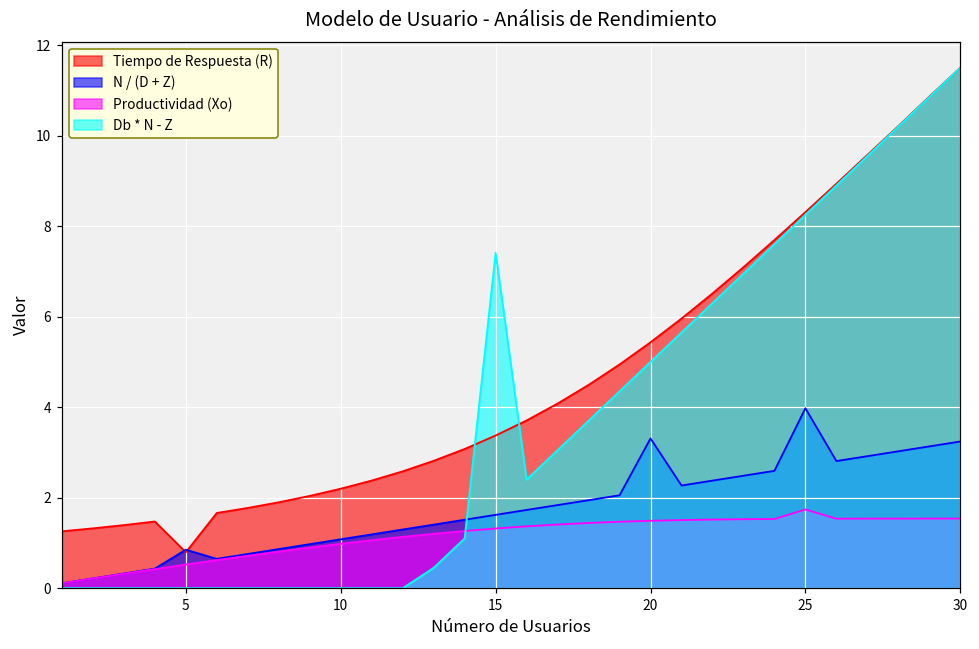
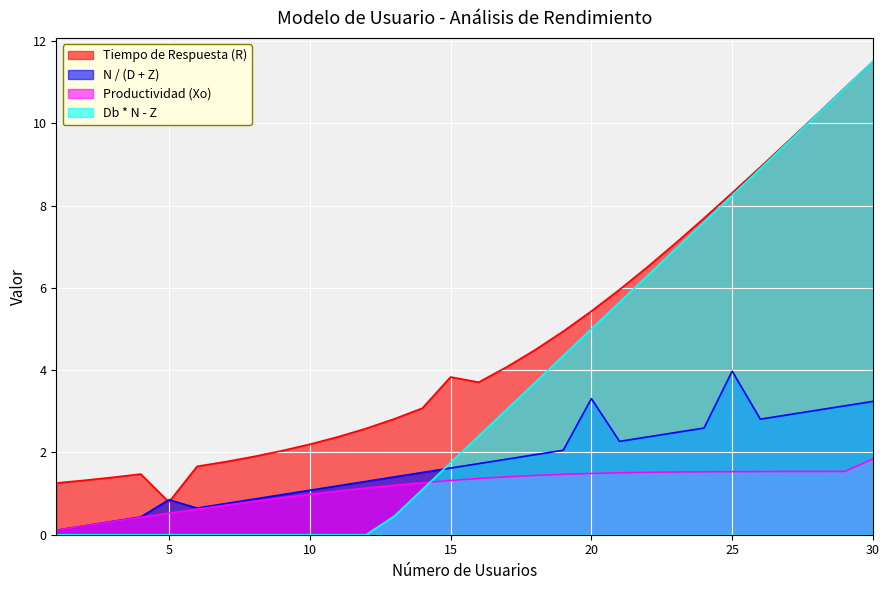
Tiempo de Respuesta (R), 15: 3.4 -> 3.8
Db * N - Z, 15: 7.4 -> 1.8
Productividad (Xo), 25: 1.7 -> 1.5
Productividad (Xo), 30: 1.5 -> 1.8
